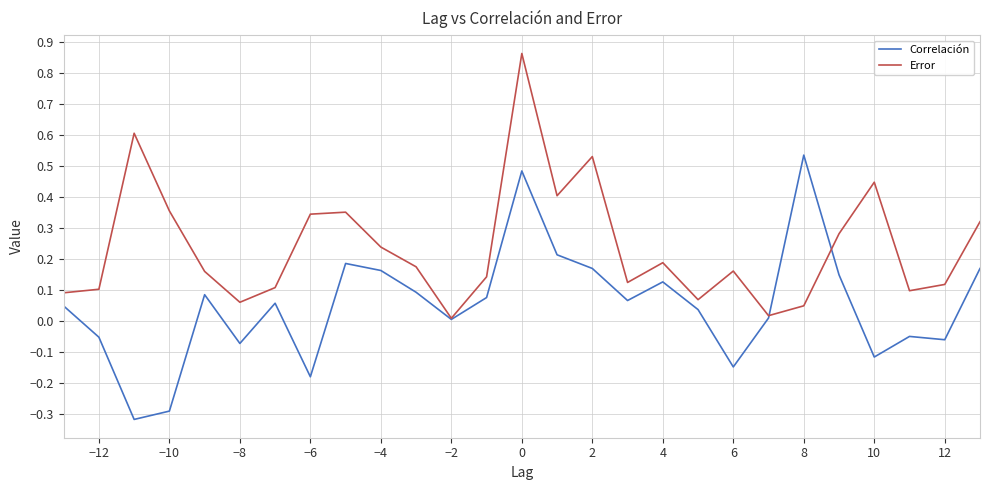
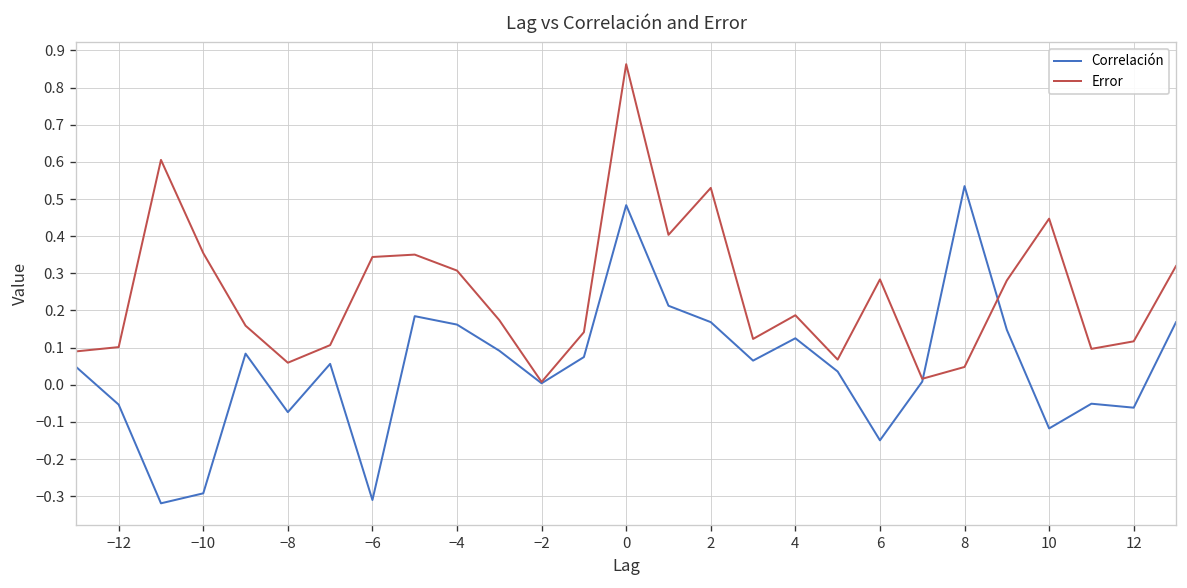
Correlación, −6: -0.18 -> -0.31
Error, −4: 0.24 -> 0.31
Error, 6: 0.16 -> 0.28
